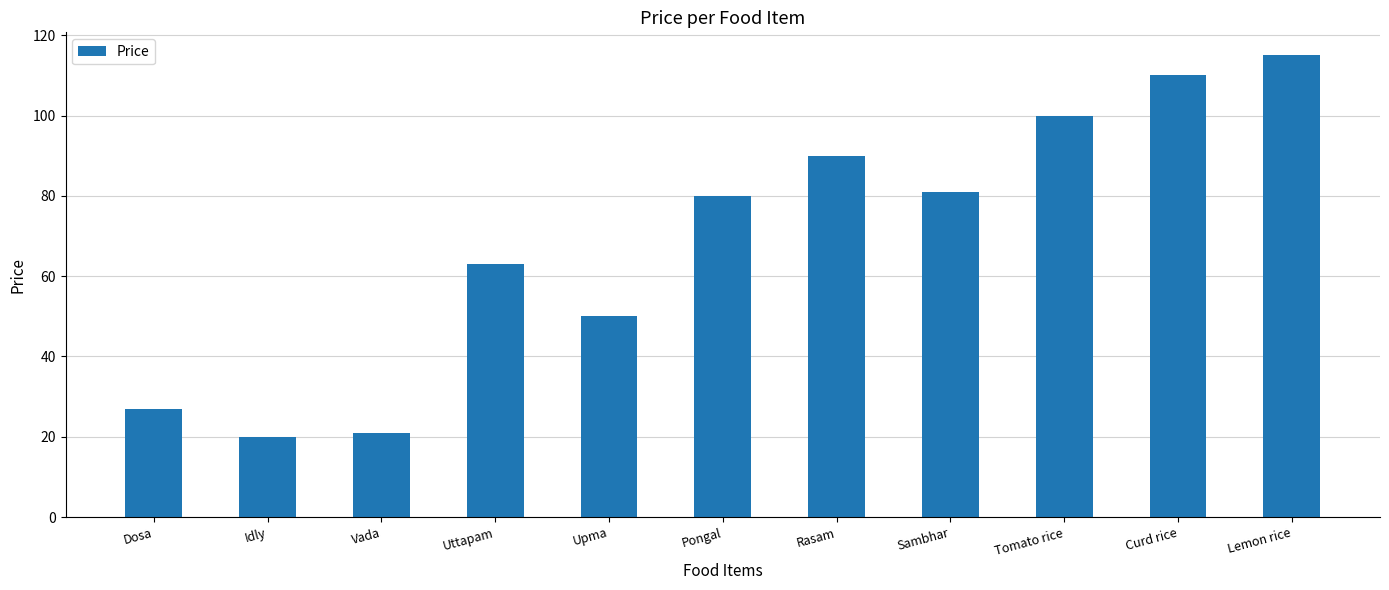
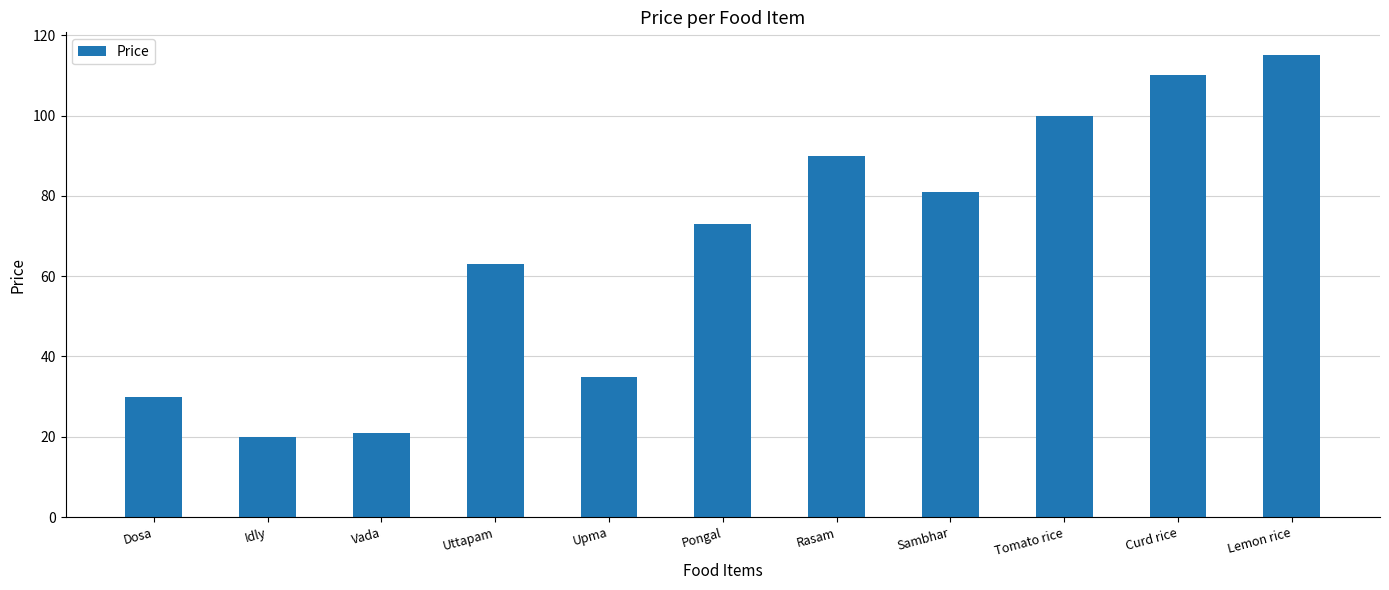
Dosa: 27 -> 30
Upma: 50 -> 35
Pongal: 80 -> 73
